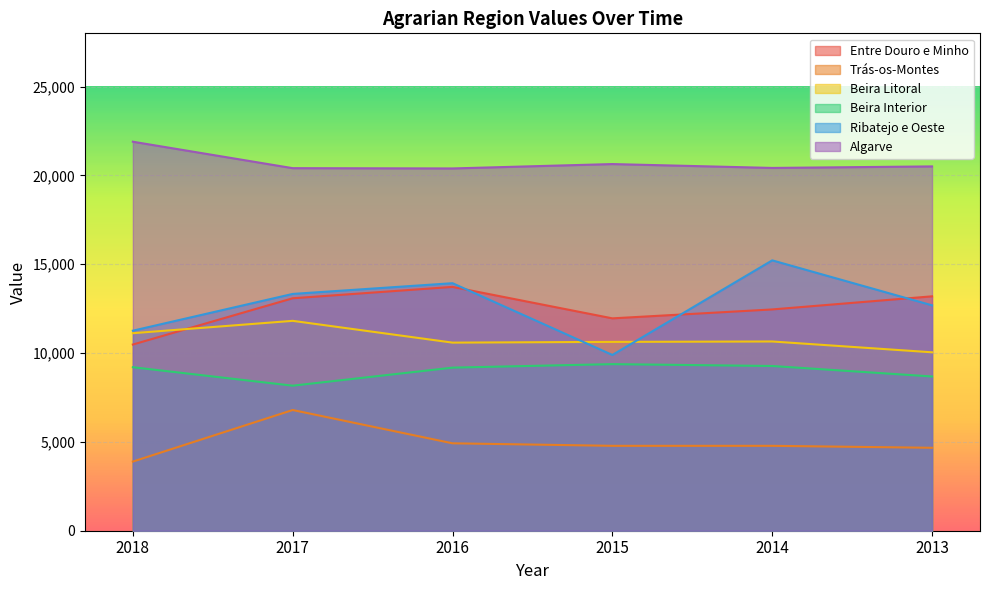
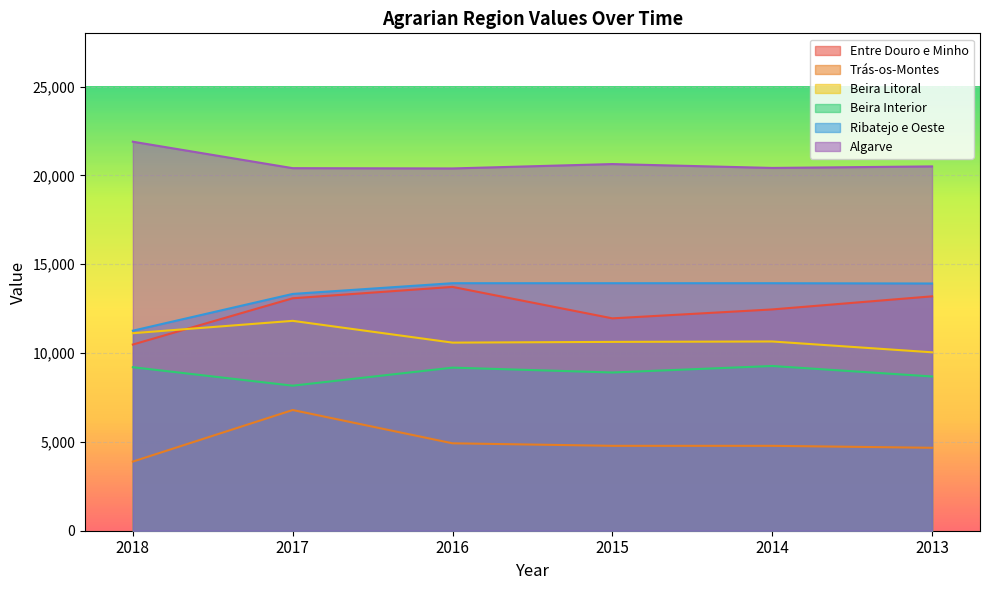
Beira Interior, 2015: 9,400 -> 8,900
Ribatejo e Oeste, 2015: 9,900 -> 13,900
Ribatejo e Oeste, 2014: 15,200 -> 13,900
Ribatejo e Oeste, 2013: 12,700 -> 13,900
